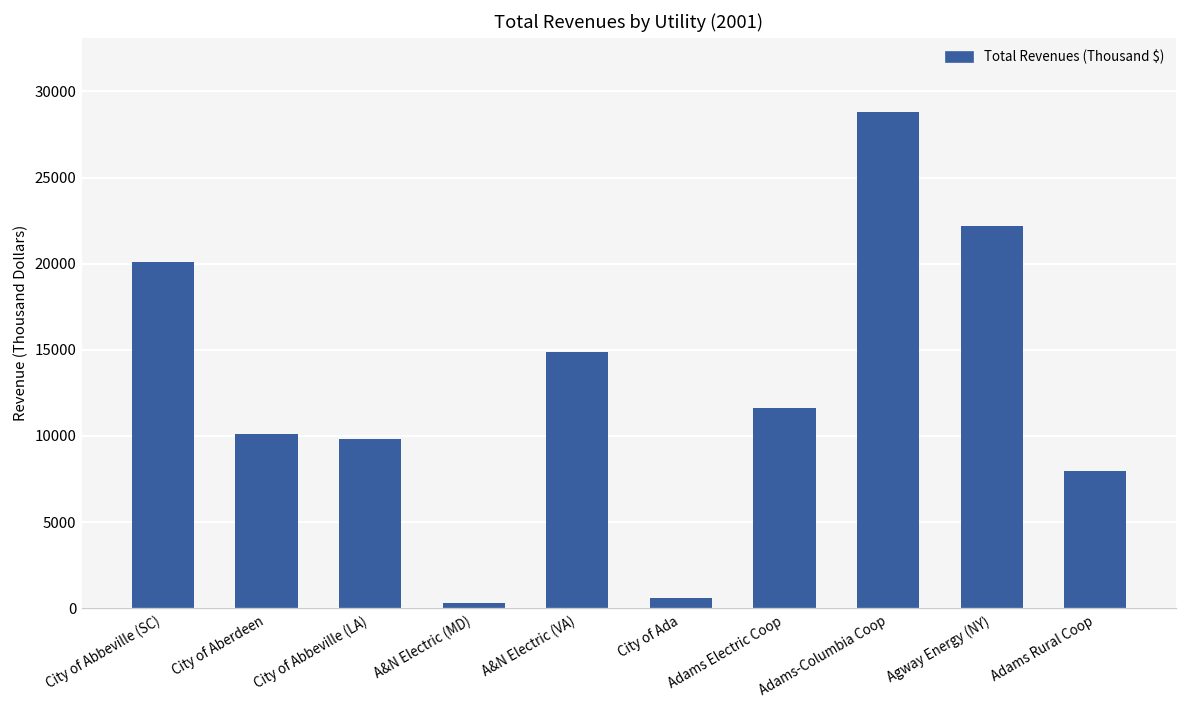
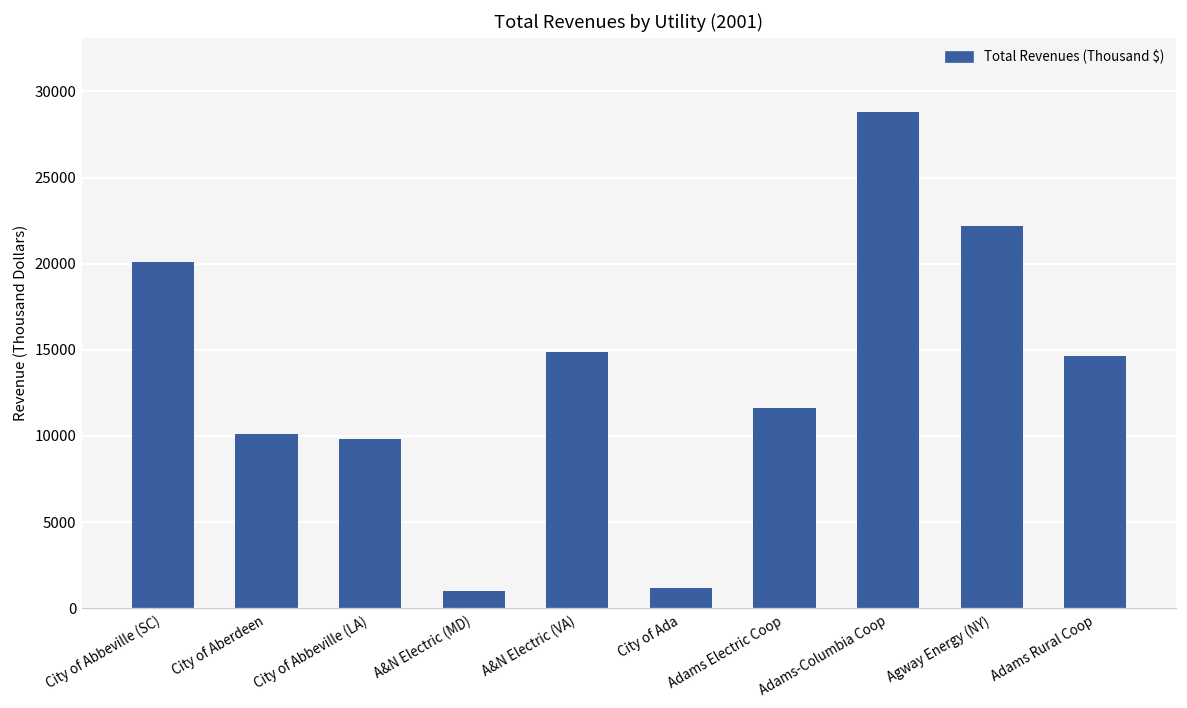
A&N Electric (MD): 300 -> 1000
City of Ada: 600 -> 1200
Adams Rural Coop: 8000 -> 14600
